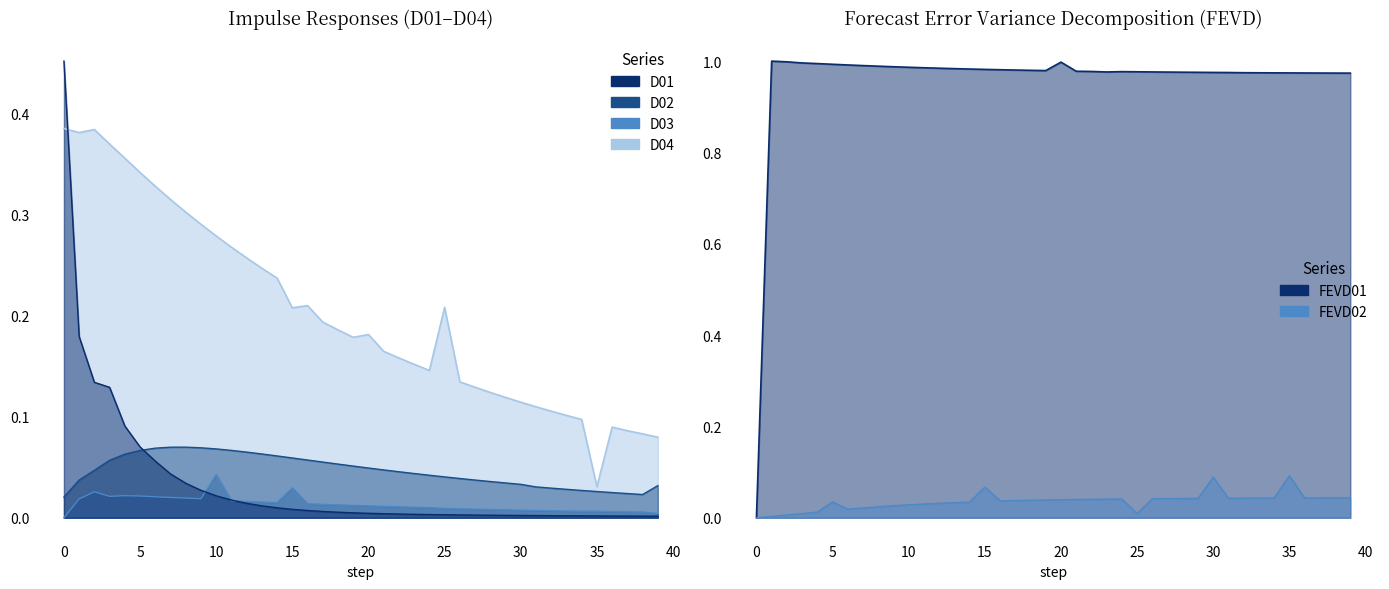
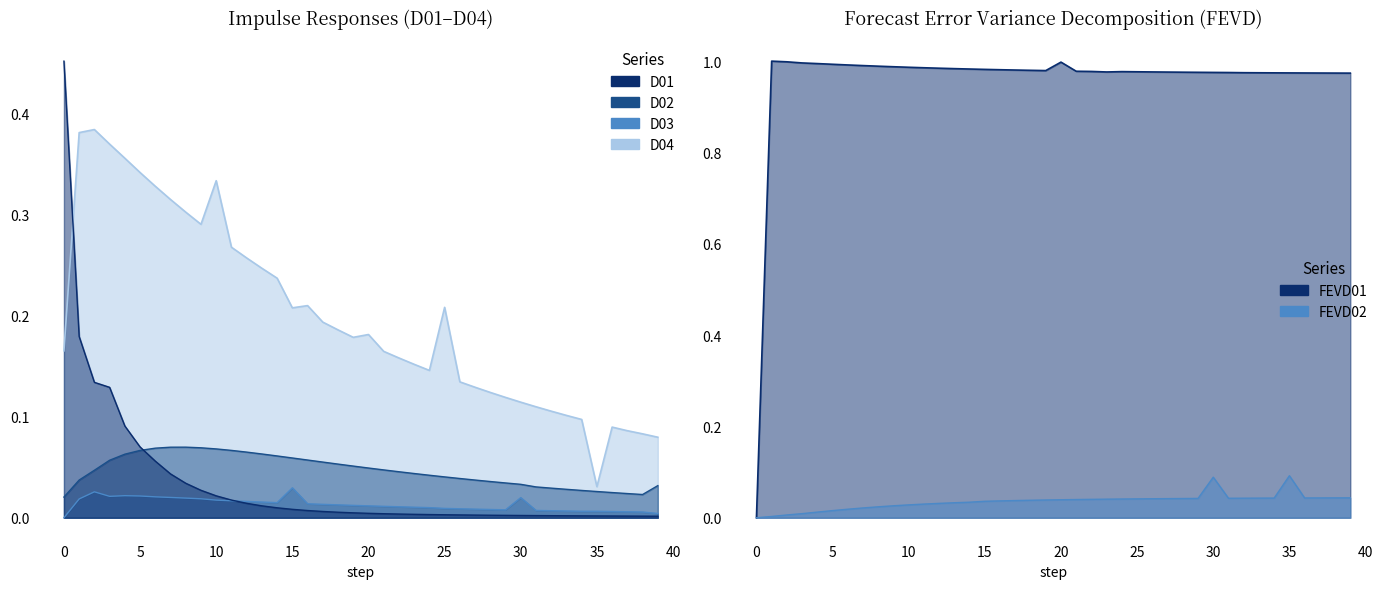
Impulse Responses (D01–D04), D04, 0: 0.385 -> 0.165
Impulse Responses (D01–D04), D04, 10: 0.279 -> 0.333
Impulse Responses (D01–D04), D03, 10: 0.043 -> 0.017
Impulse Responses (D01–D04), D03, 30: 0.008 -> 0.020
Forecast Error Variance Decomposition (FEVD), FEVD02, 5: 0.03 -> 0.02
Forecast Error Variance Decomposition (FEVD), FEVD02, 15: 0.07 -> 0.04
Forecast Error Variance Decomposition (FEVD), FEVD02, 25: 0.01 -> 0.04
